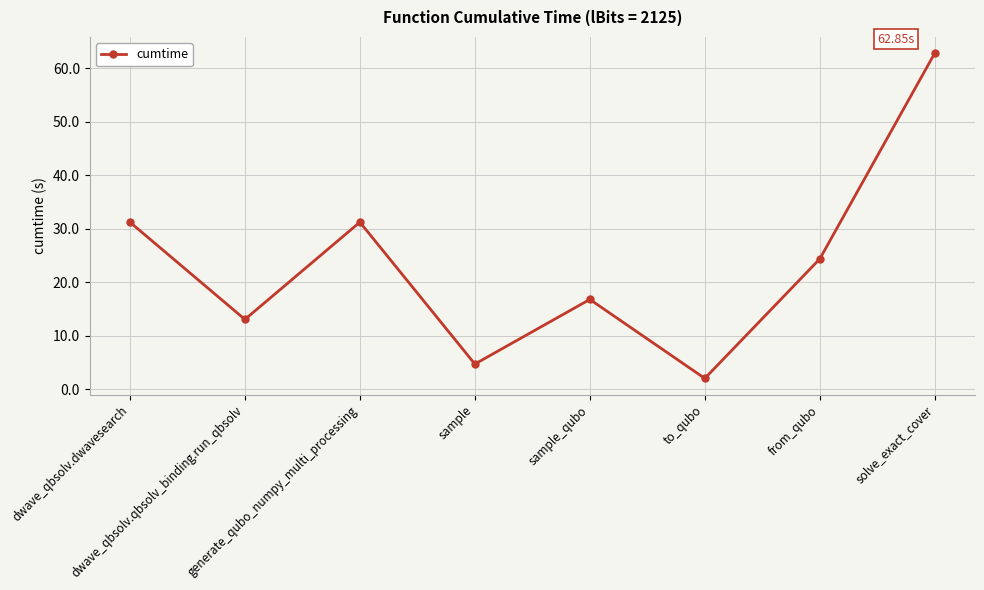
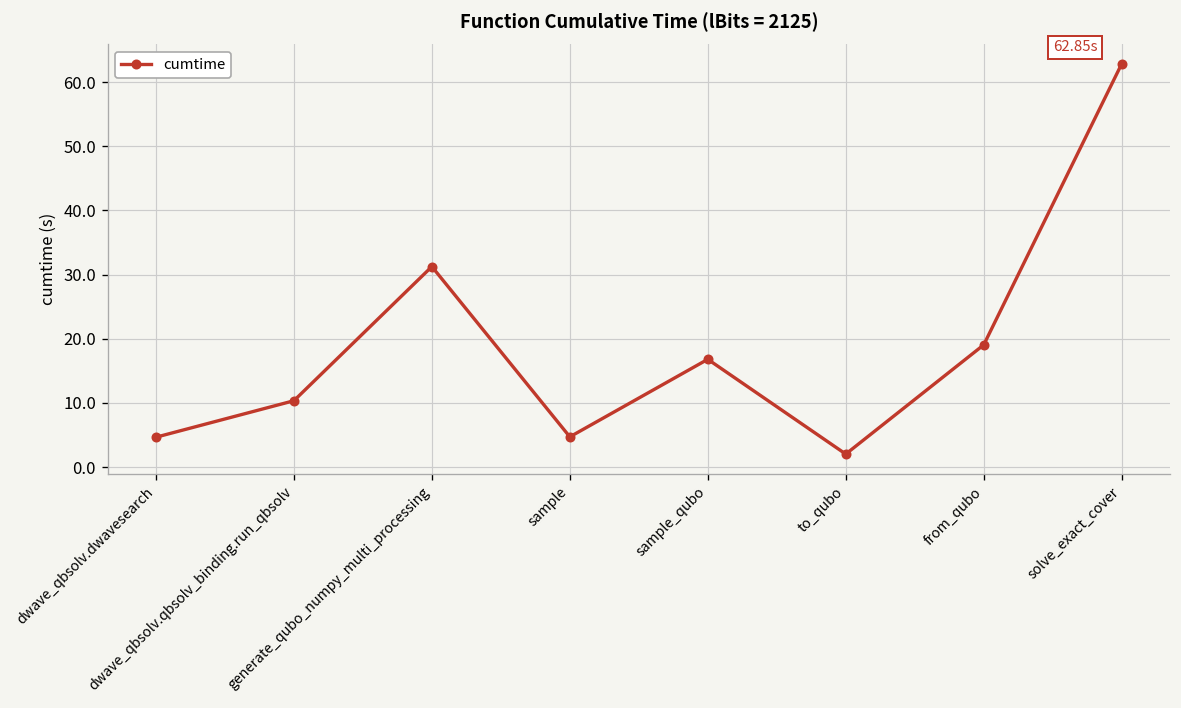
dwave_qbsolv.dwavesearch: 31 -> 5
dwave_qbsolv.qbsolv_binding.run_qbsolv: 13 -> 10
from_qubo: 24 -> 19
